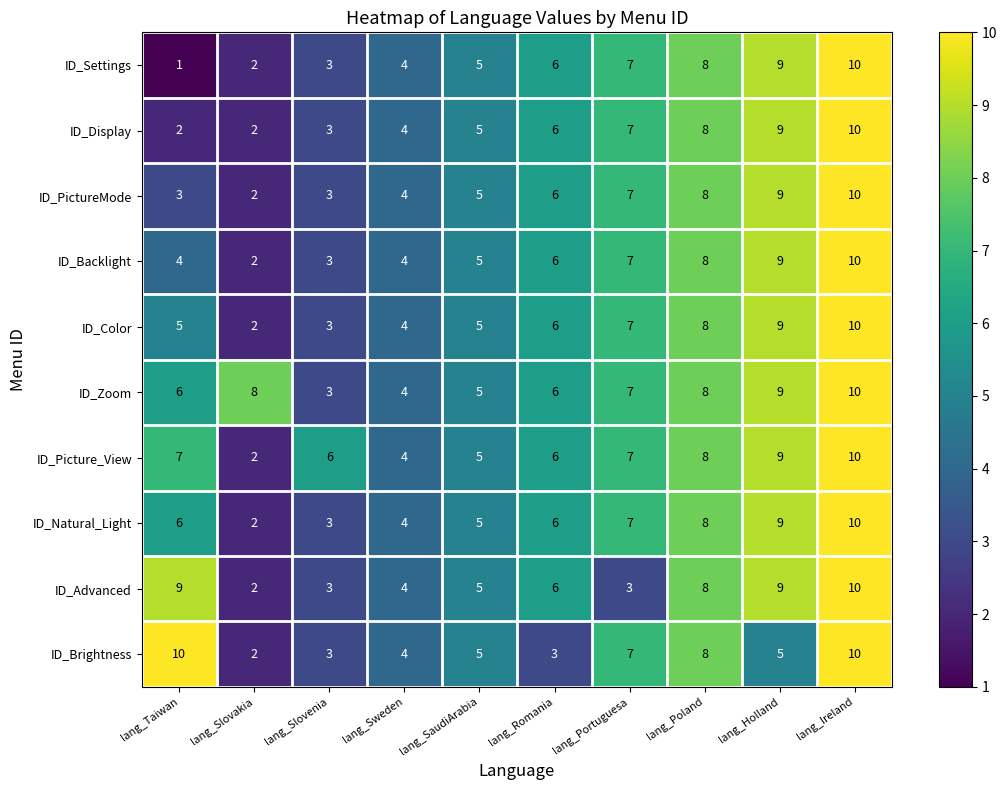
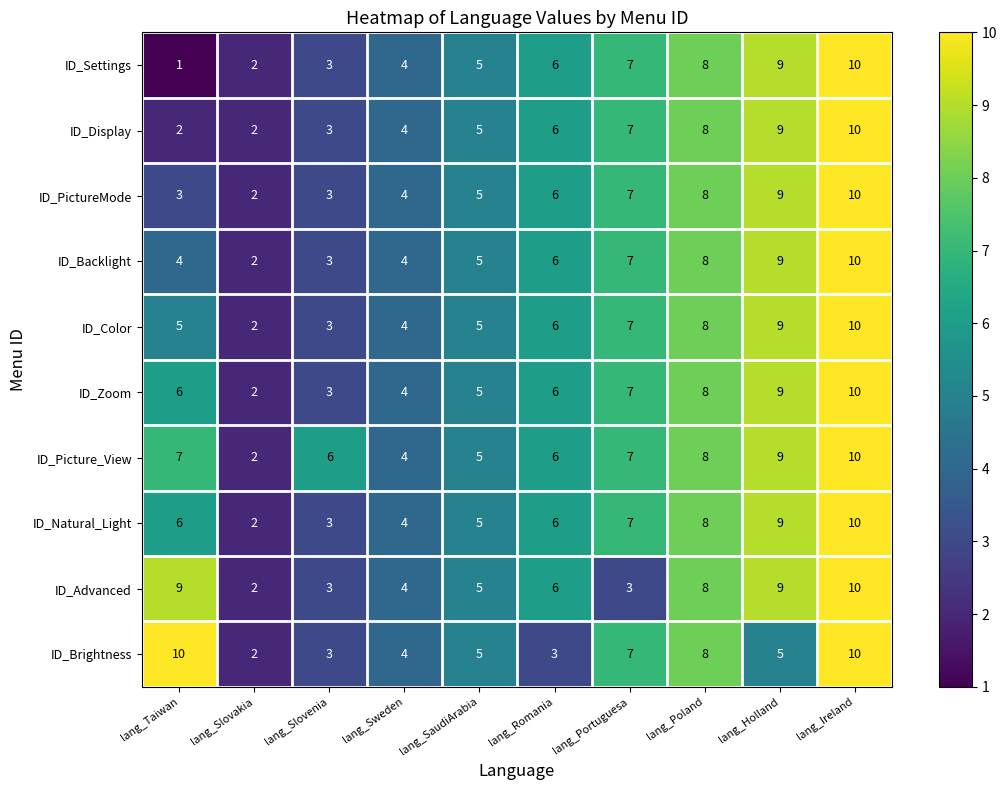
ID_Zoom, lang_Slovakia: 8 -> 2
